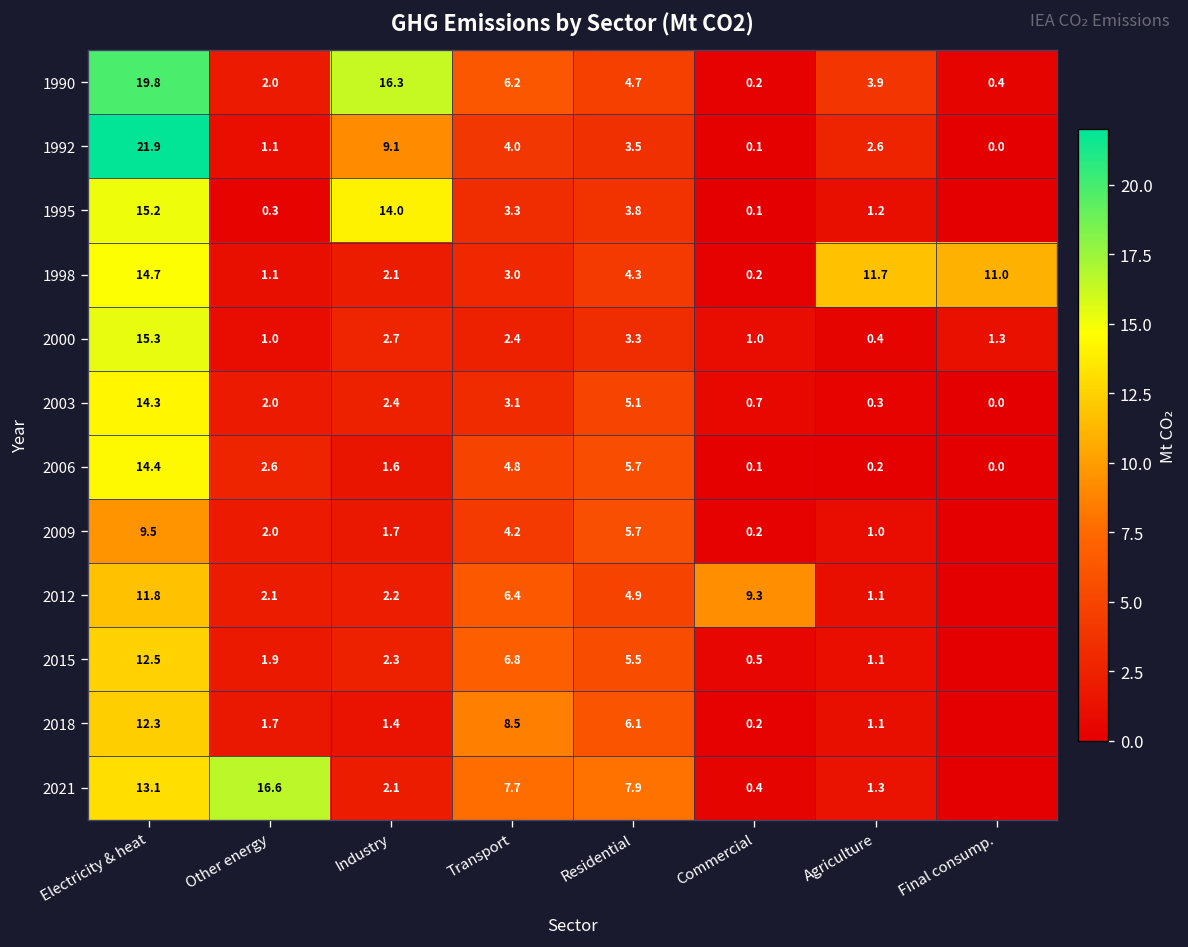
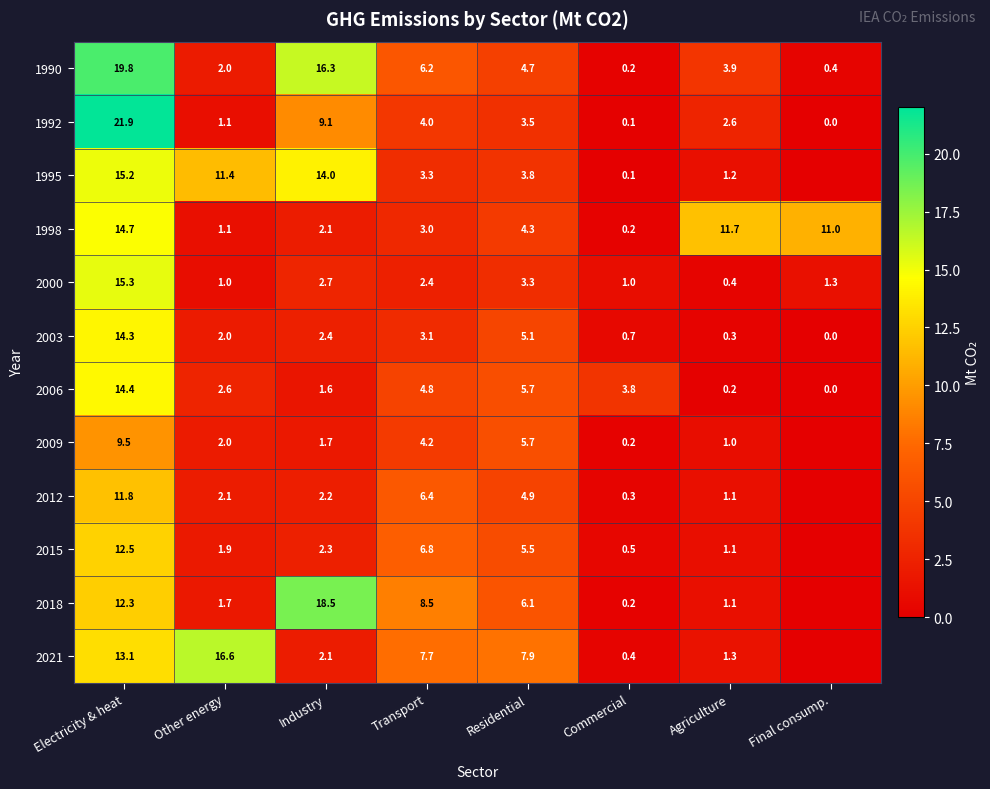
1995, Other energy: 0.3 -> 11.4
2006, Commercial: 0.1 -> 3.8
2012, Commercial: 9.3 -> 0.3
2018, Industry: 1.4 -> 18.5
